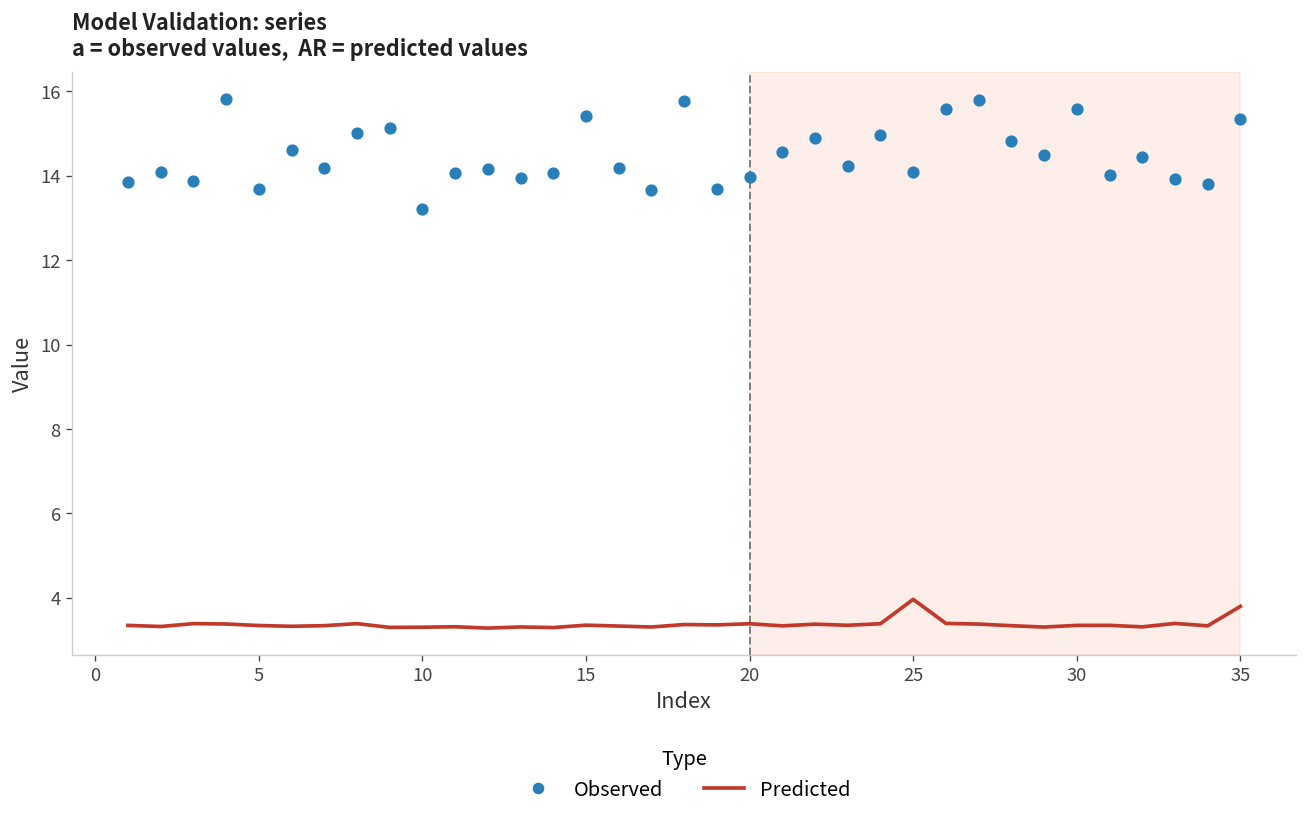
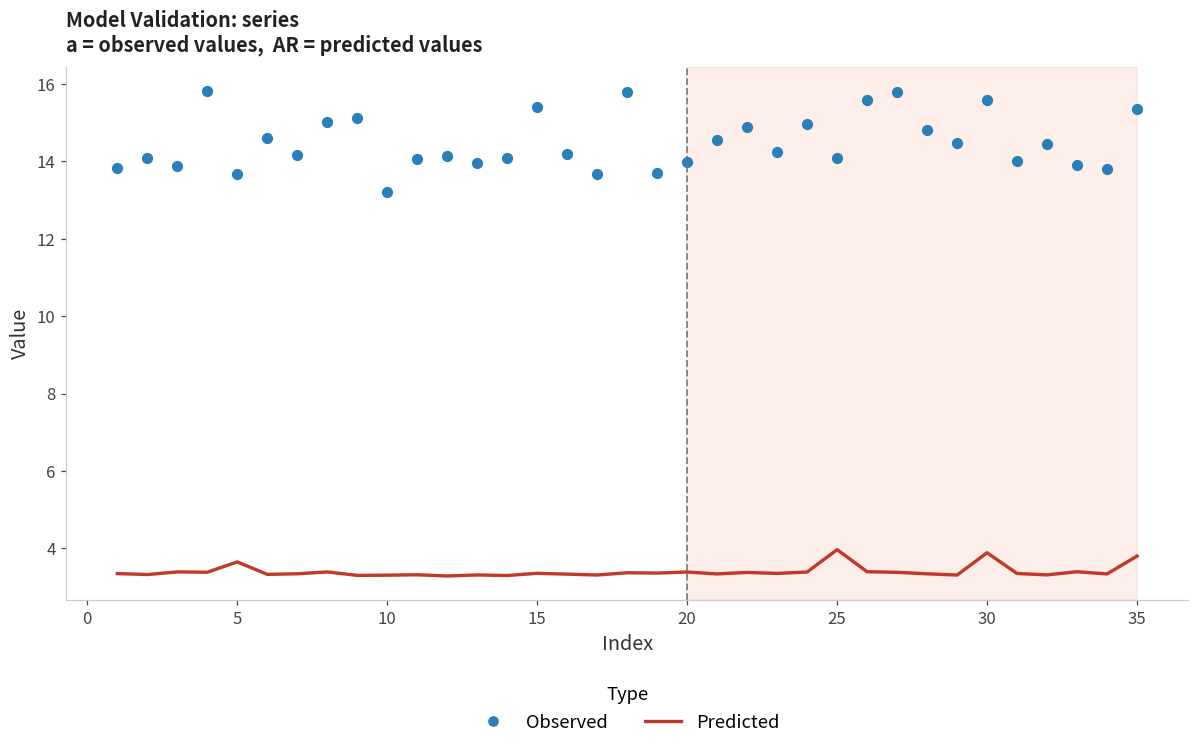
Predicted, 5: 3.3 -> 3.6
Predicted, 30: 3.3 -> 3.9
